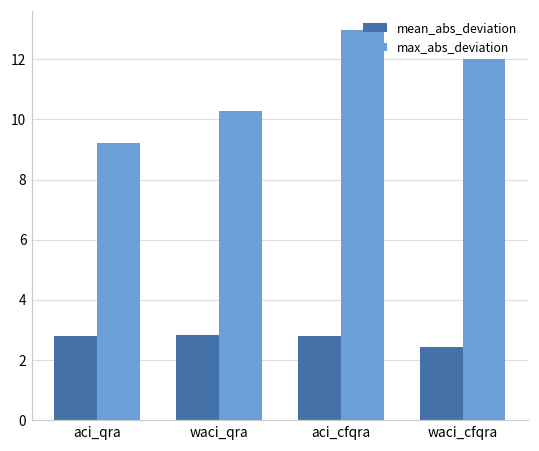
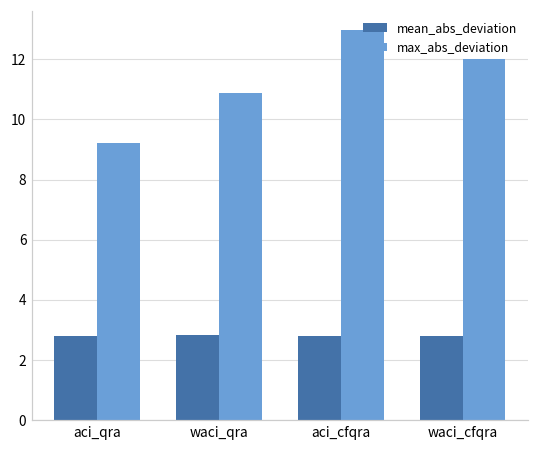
max_abs_deviation, waci_qra: 10.3 -> 10.9
mean_abs_deviation, waci_cfqra: 2.4 -> 2.8
